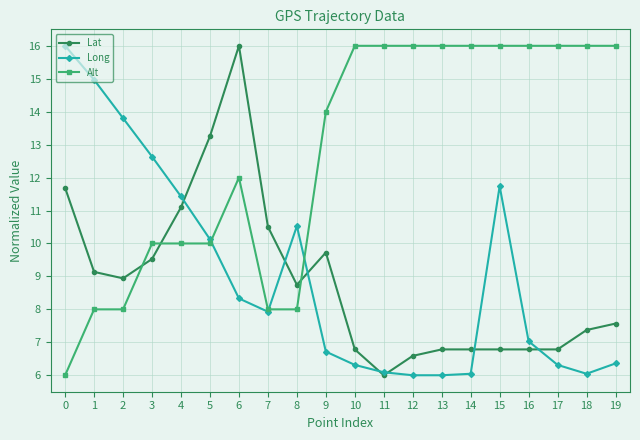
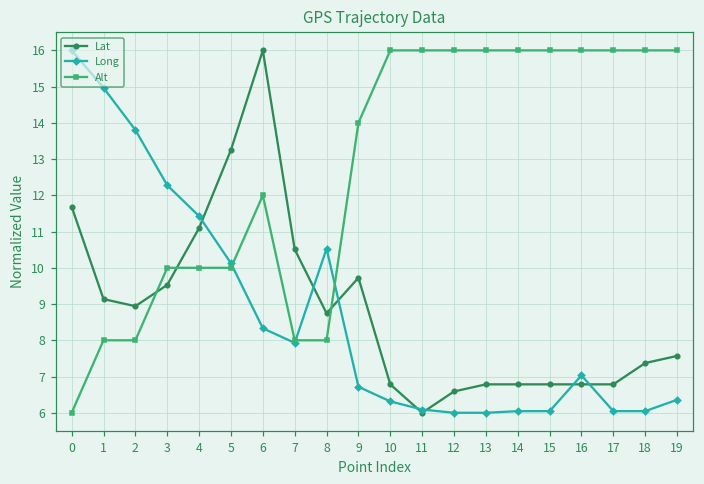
Long, 3: 12.6 -> 12.3
Long, 15: 11.7 -> 6.0
Long, 17: 6.3 -> 6.0
